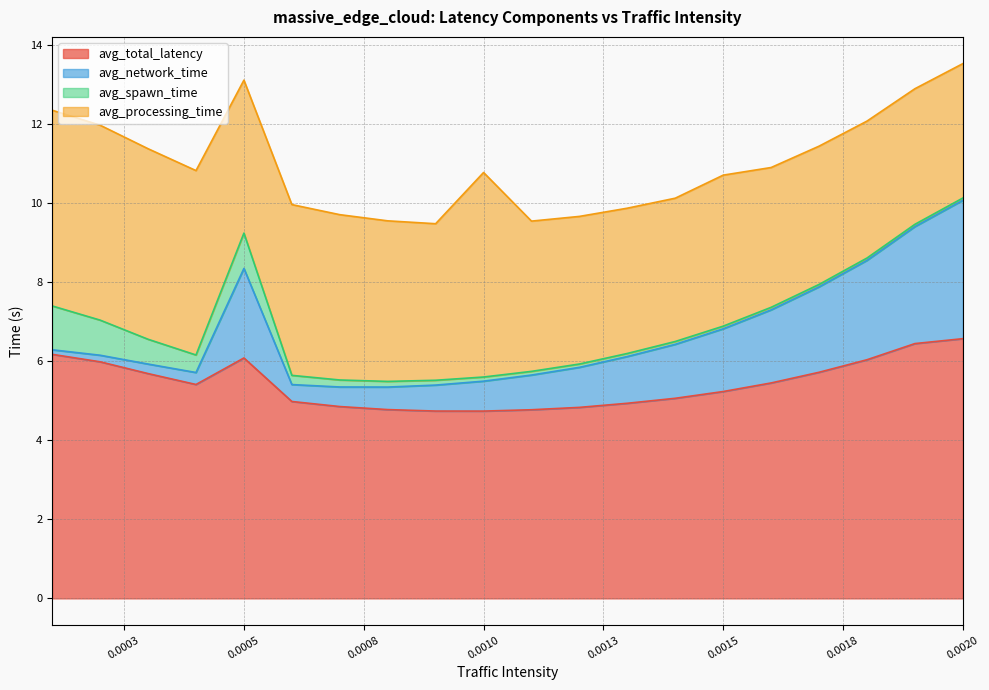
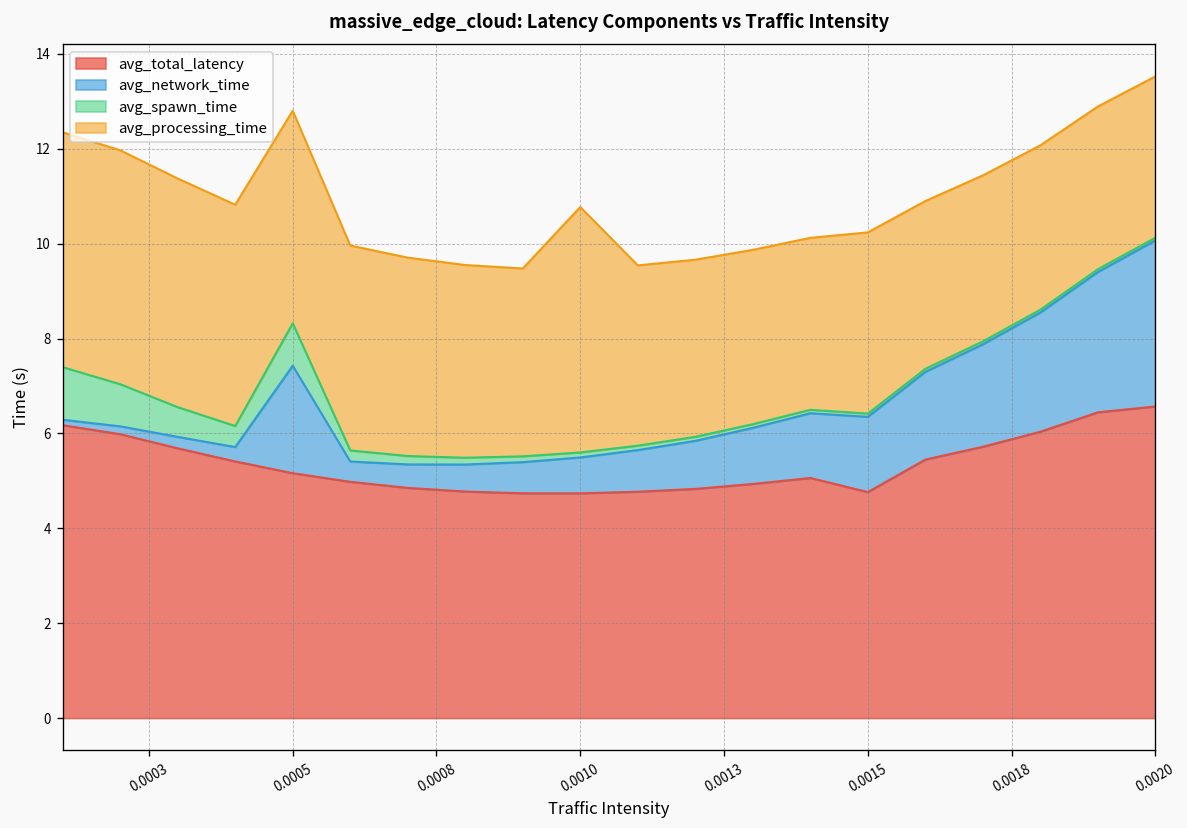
avg_total_latency, 0.0005: 6.1 -> 5.2
avg_processing_time, 0.0005: 3.9 -> 4.5
avg_total_latency, 0.0015: 5.2 -> 4.8
